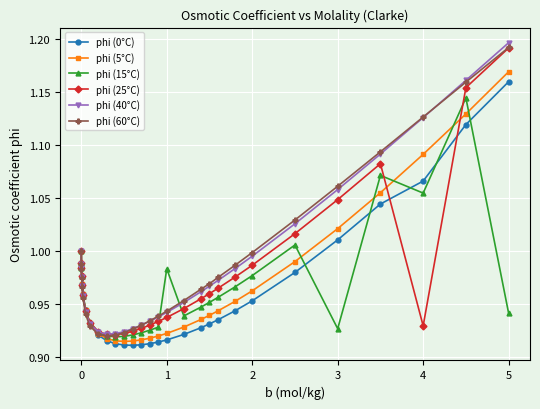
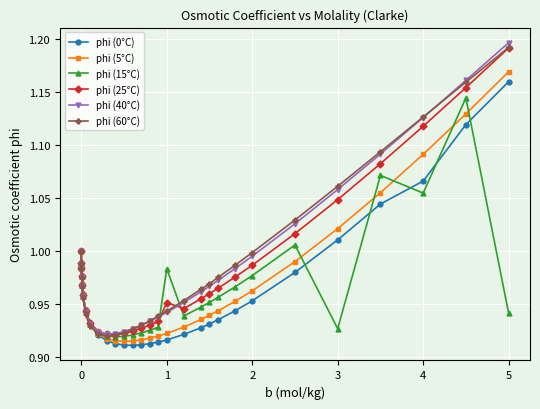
phi (25°C), 1: 0.937 -> 0.951
phi (25°C), 4: 0.929 -> 1.118
